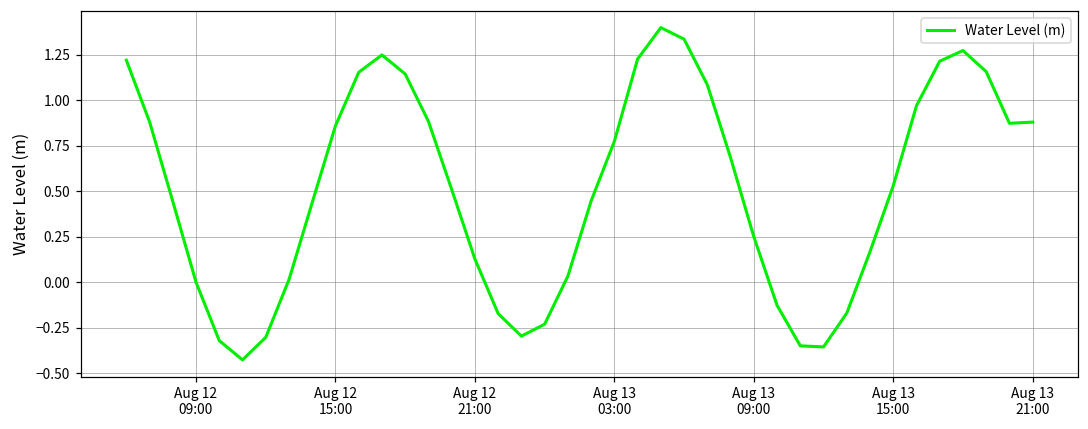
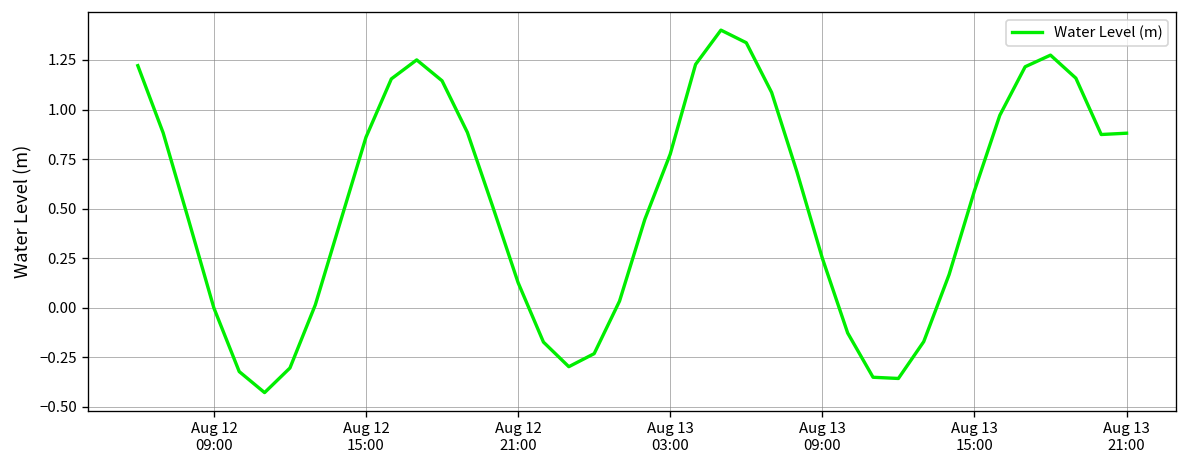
Aug 13 15:00: 0.53 -> 0.59
